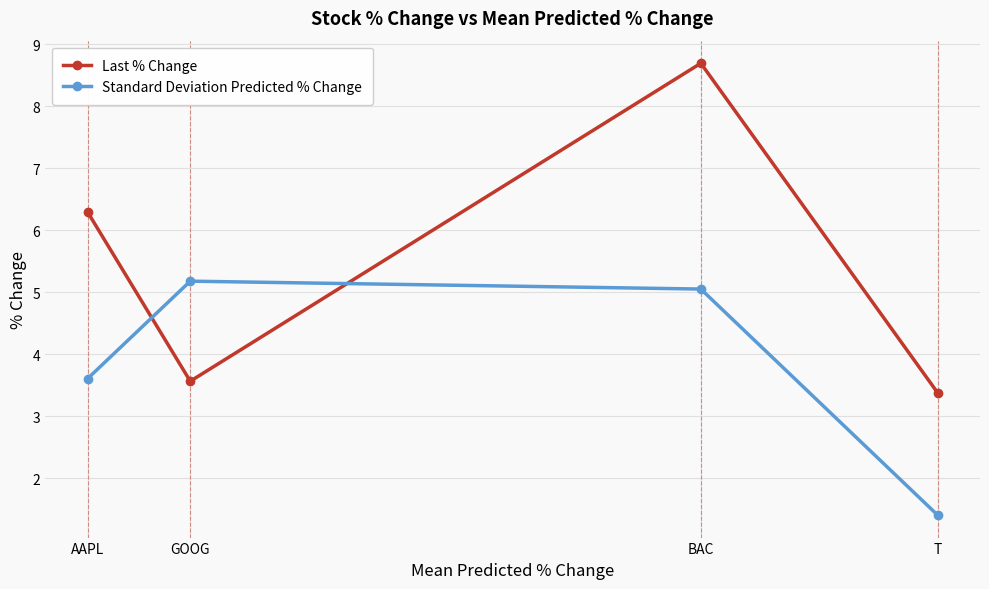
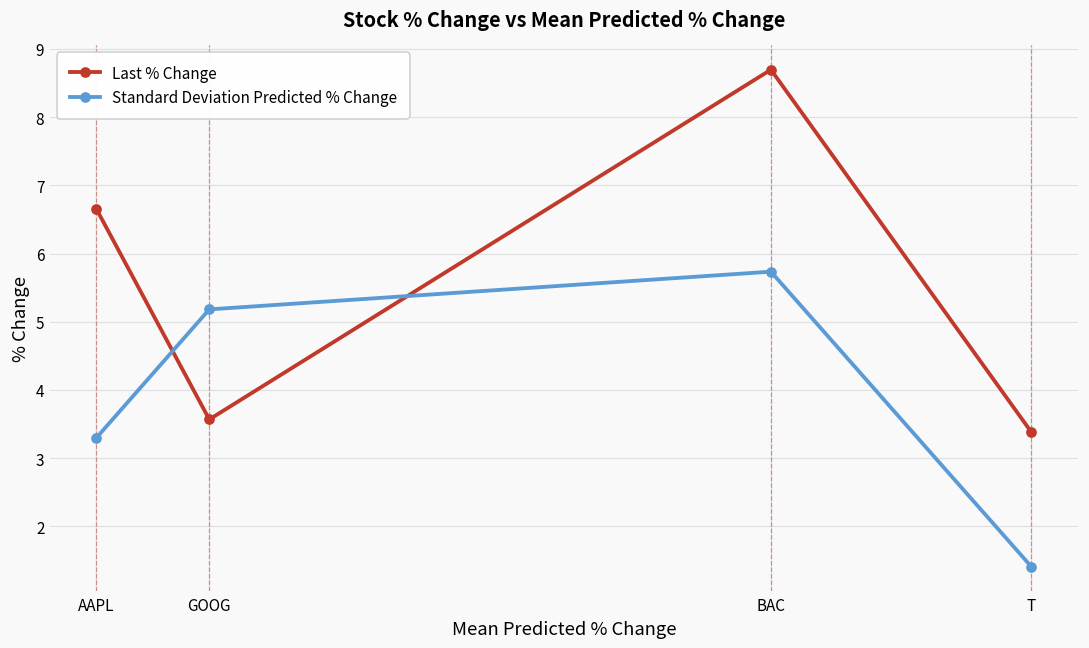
Last % Change, AAPL: 6.3 -> 6.7
Standard Deviation Predicted % Change, AAPL: 3.6 -> 3.3
Standard Deviation Predicted % Change, BAC: 5.1 -> 5.7
